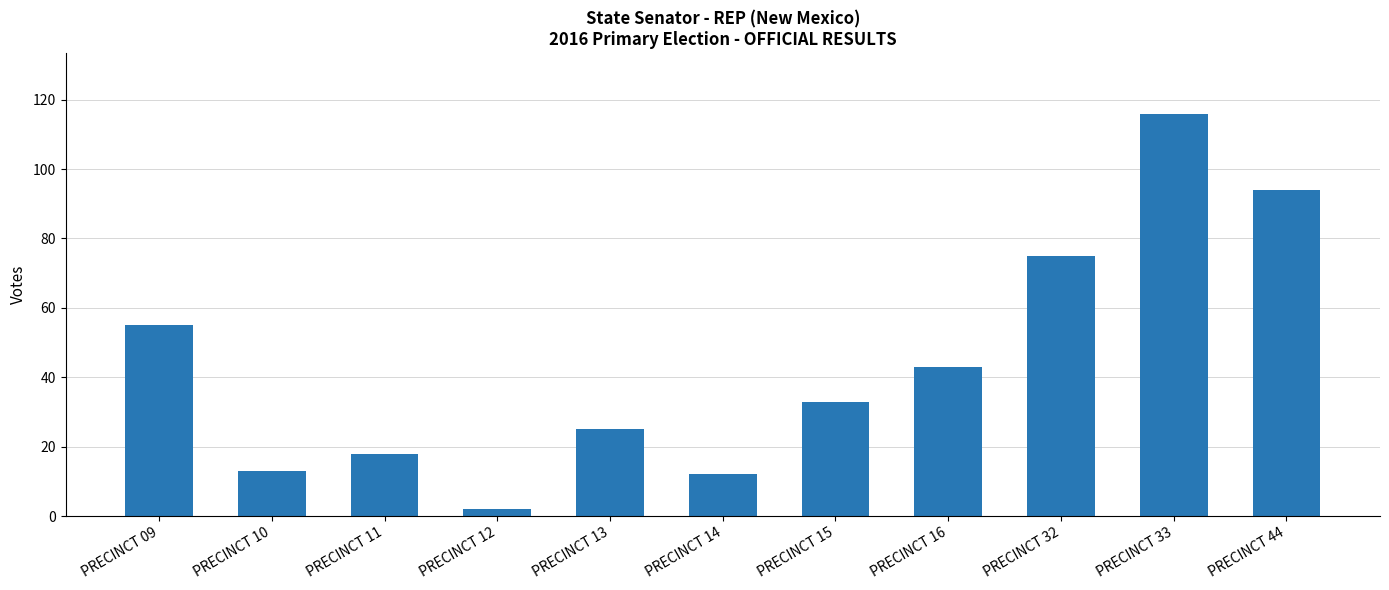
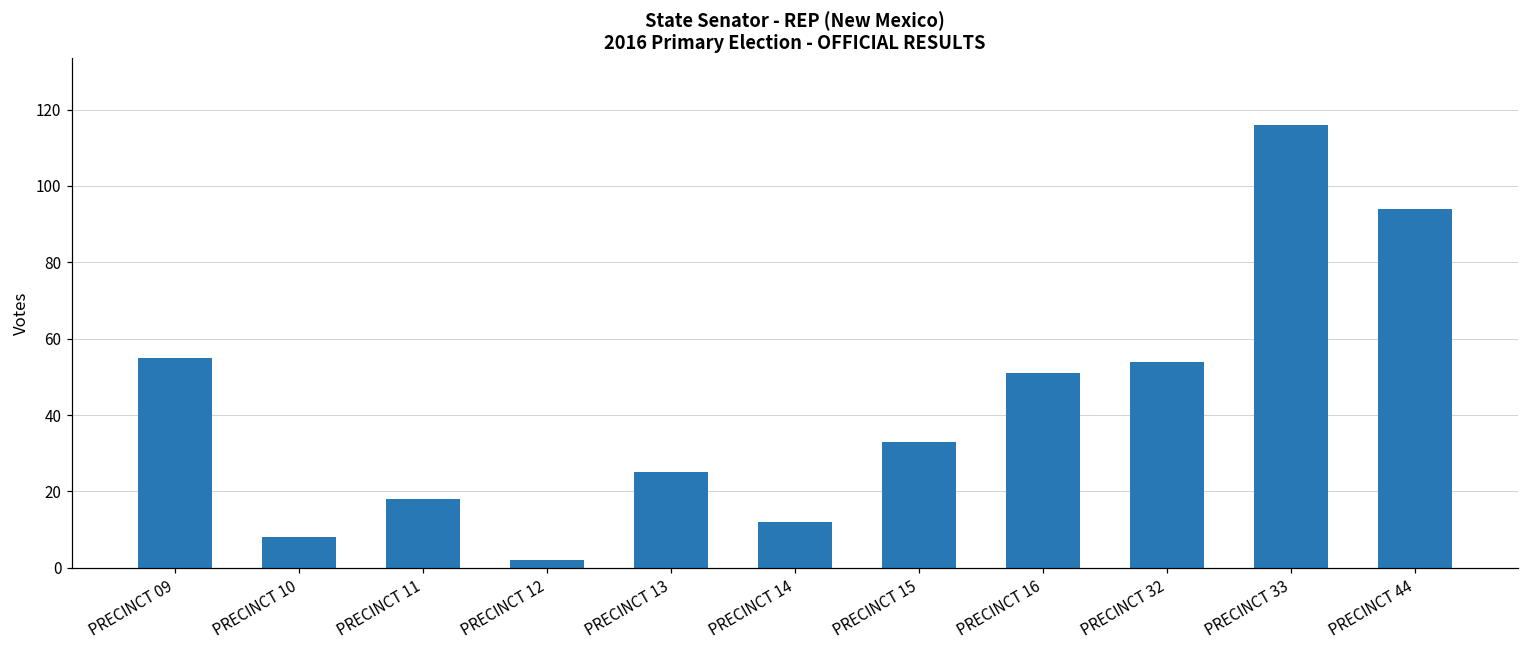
PRECINCT 10: 13 -> 8
PRECINCT 16: 43 -> 51
PRECINCT 32: 75 -> 54
